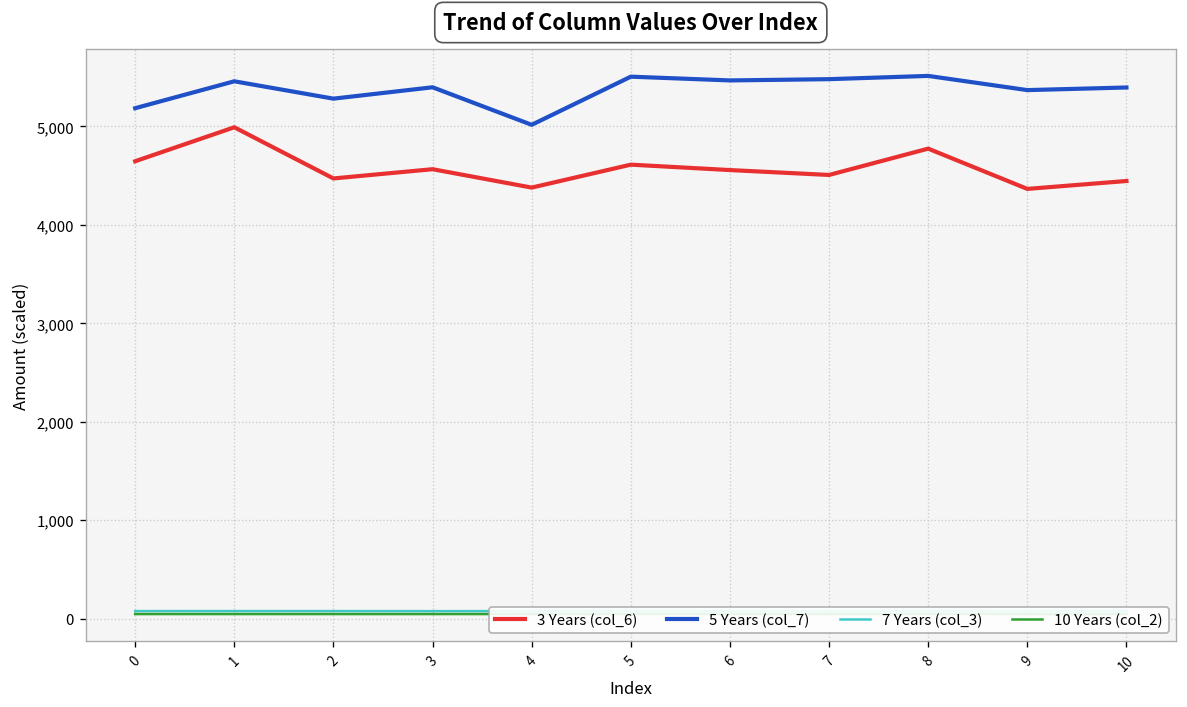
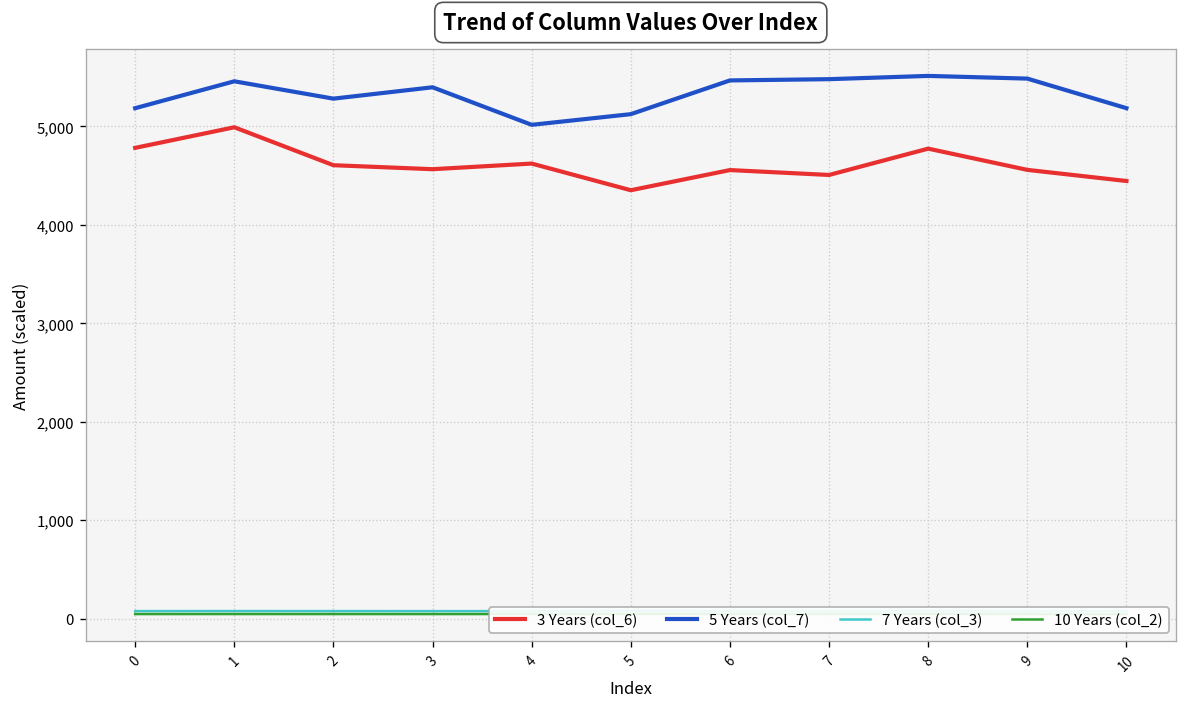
3 Years (col_6), 0: 4,600 -> 4,800
3 Years (col_6), 2: 4,500 -> 4,600
3 Years (col_6), 4: 4,400 -> 4,600
3 Years (col_6), 5: 4,600 -> 4,400
5 Years (col_7), 5: 5,500 -> 5,100
3 Years (col_6), 9: 4,400 -> 4,600
5 Years (col_7), 9: 5,400 -> 5,500
5 Years (col_7), 10: 5,400 -> 5,200
